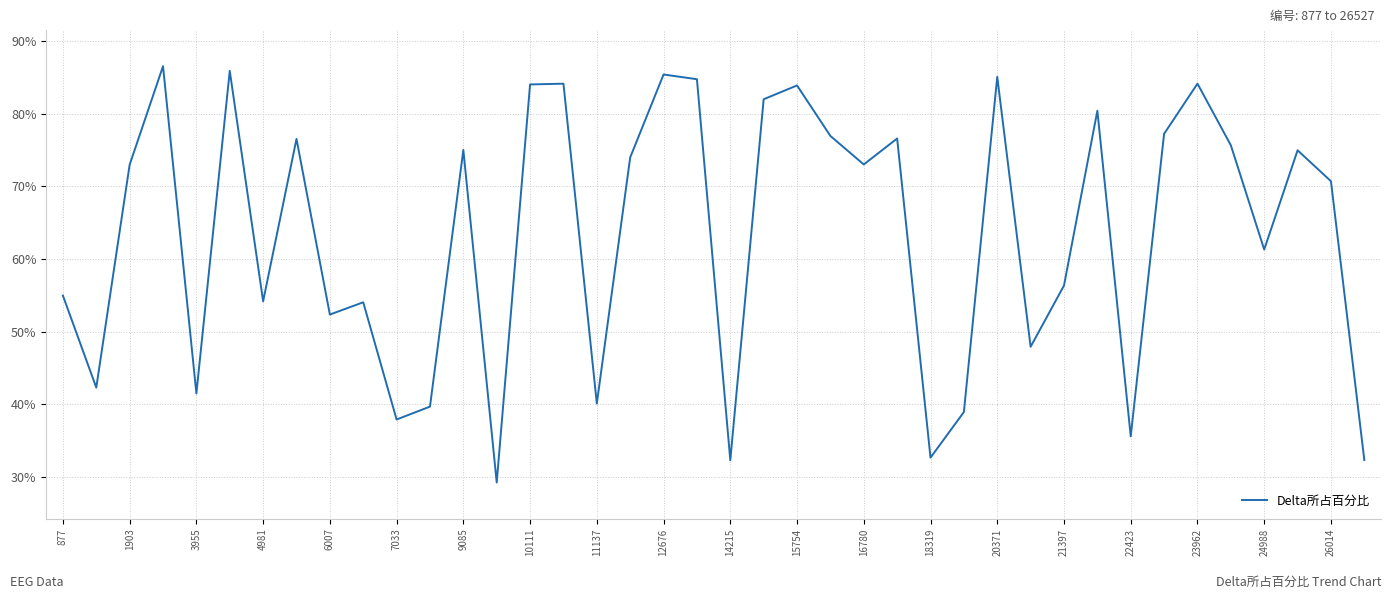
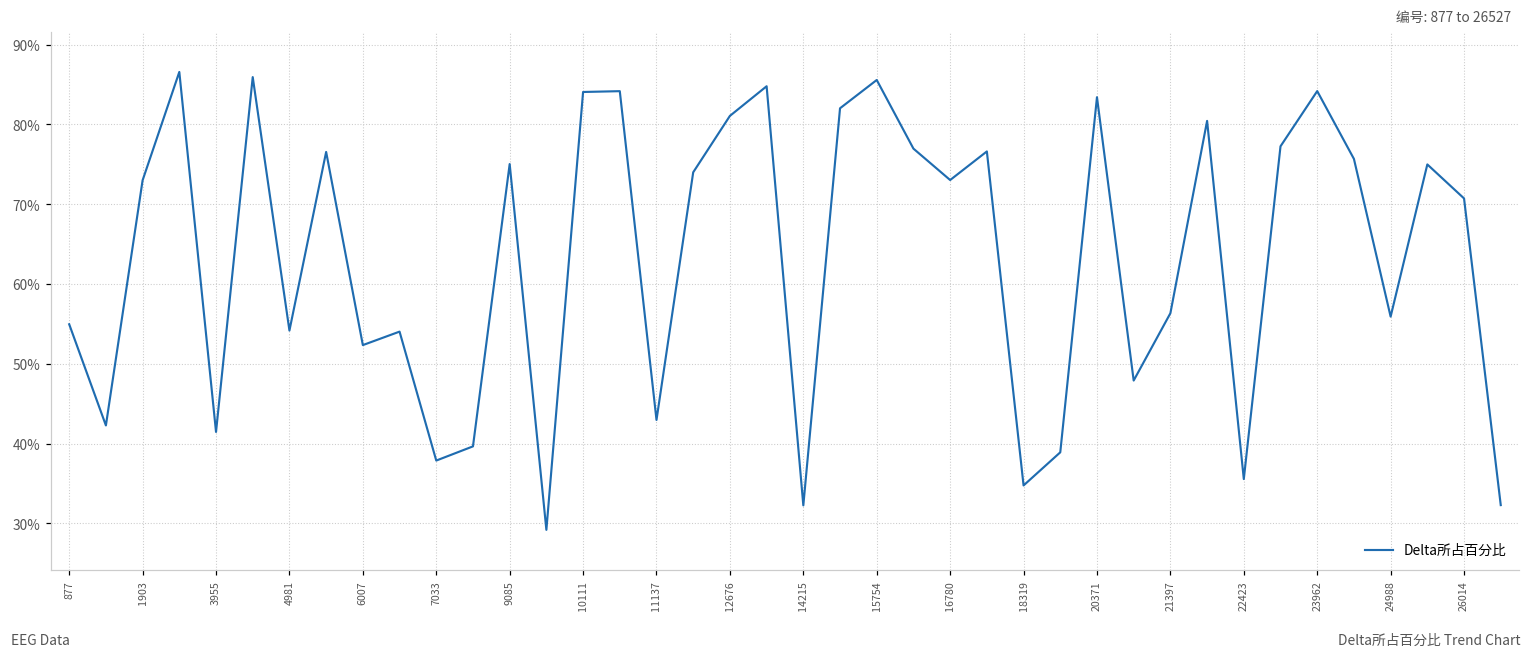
11137: 40% -> 43%
12676: 85% -> 81%
15754: 84% -> 86%
18319: 33% -> 35%
20371: 85% -> 83%
24988: 61% -> 56%
